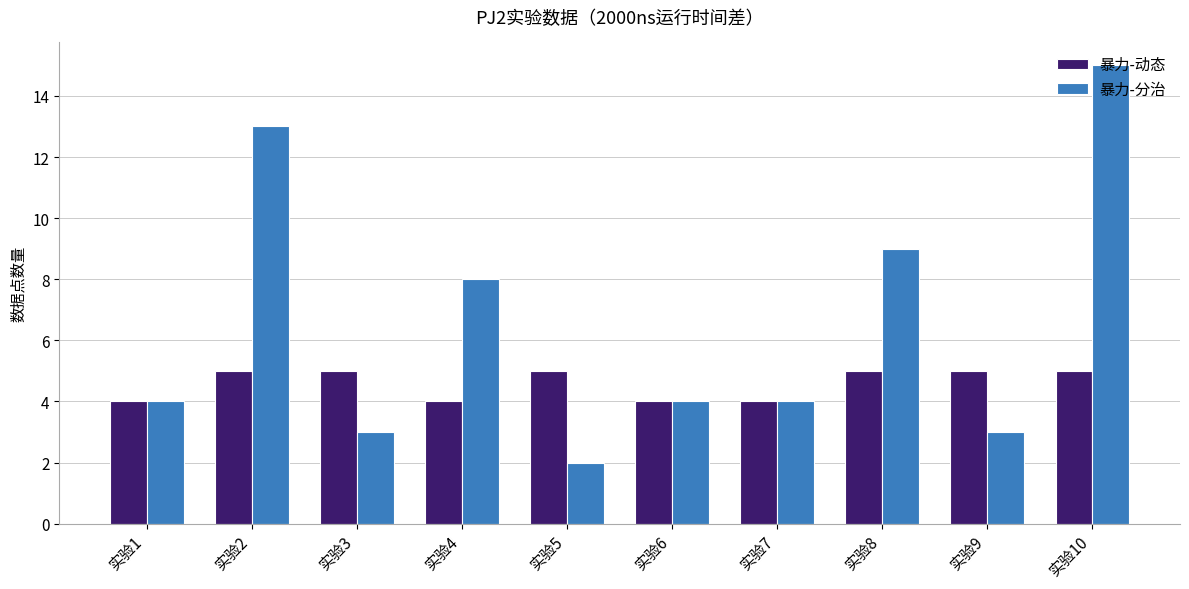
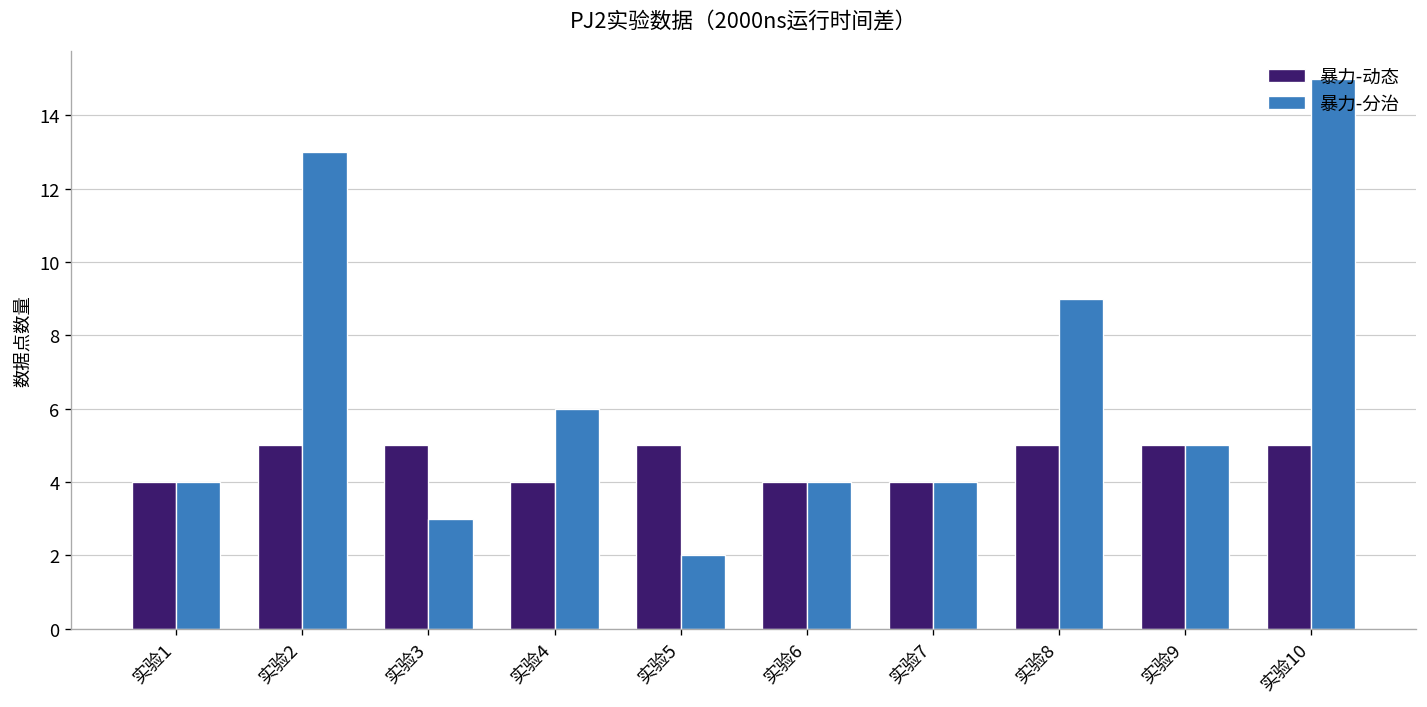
暴力-分治, 实验4: 8 -> 6
暴力-分治, 实验9: 3 -> 5
